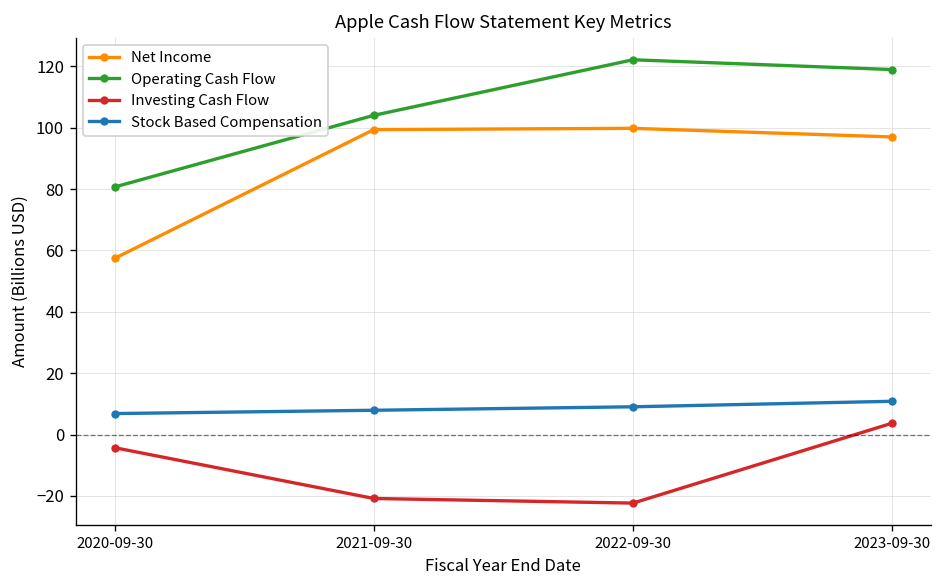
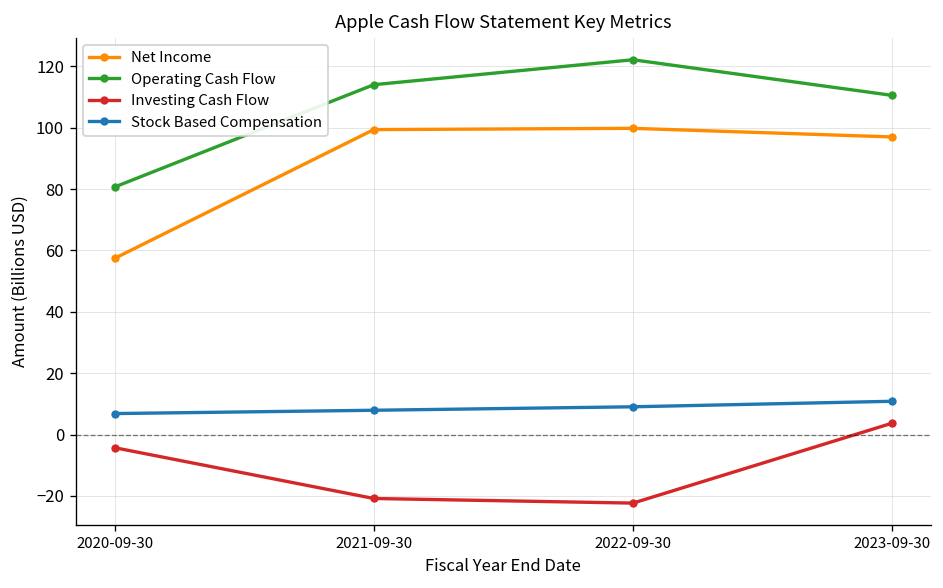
Operating Cash Flow, 2021-09-30: 104 -> 114
Operating Cash Flow, 2023-09-30: 119 -> 111
